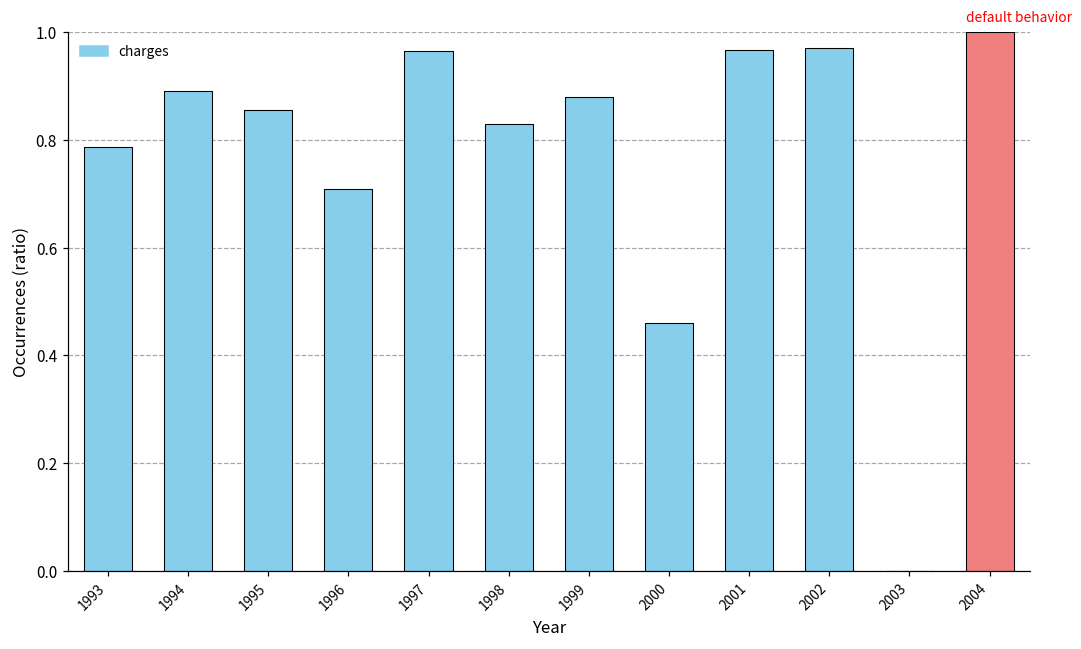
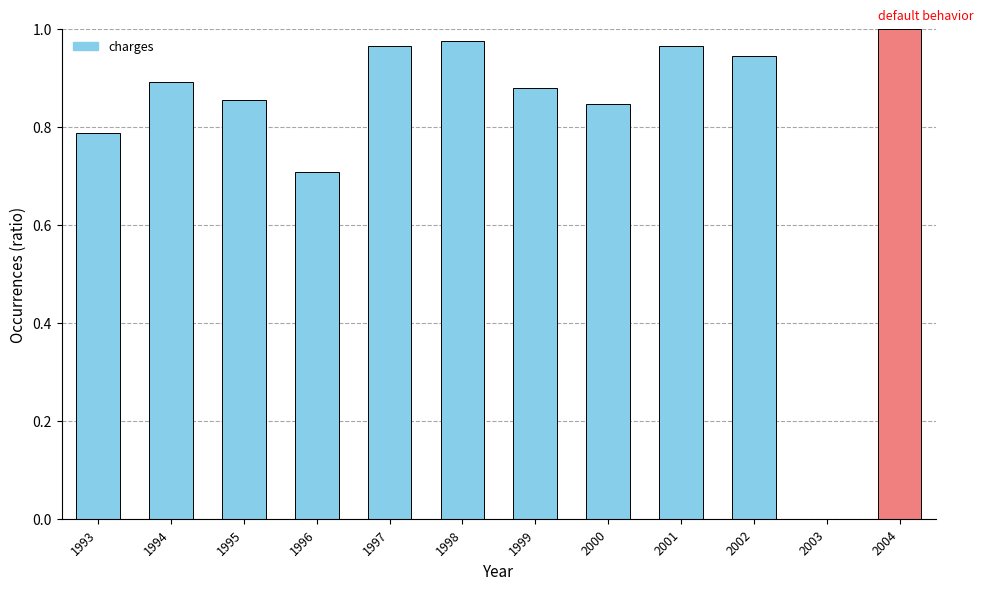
1998: 0.83 -> 0.98
2000: 0.46 -> 0.85
2002: 0.97 -> 0.95
